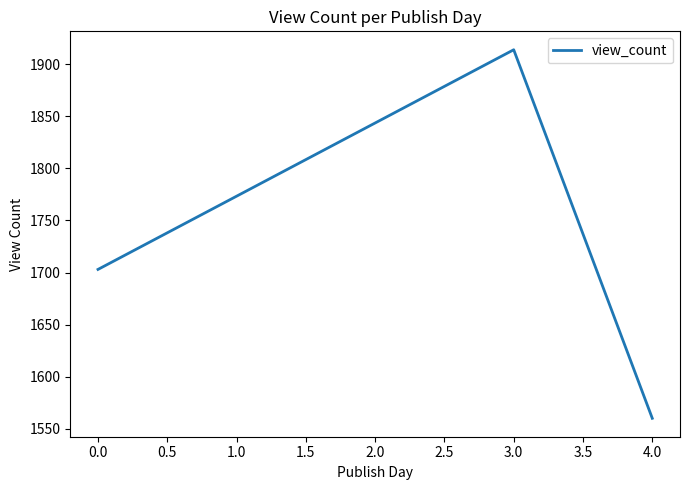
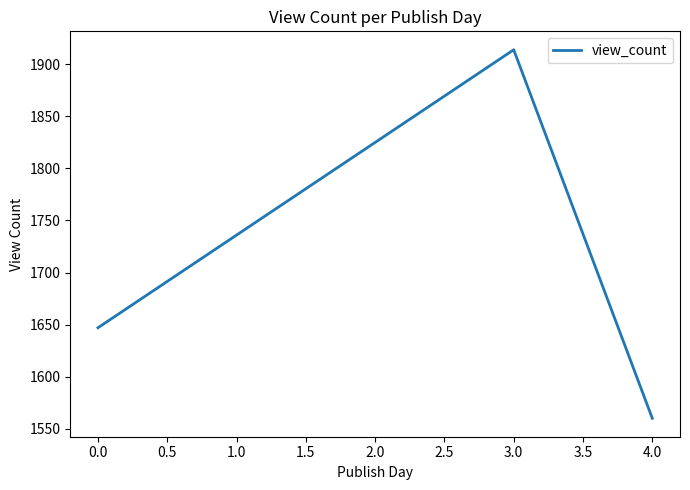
0.0: 1703 -> 1647
